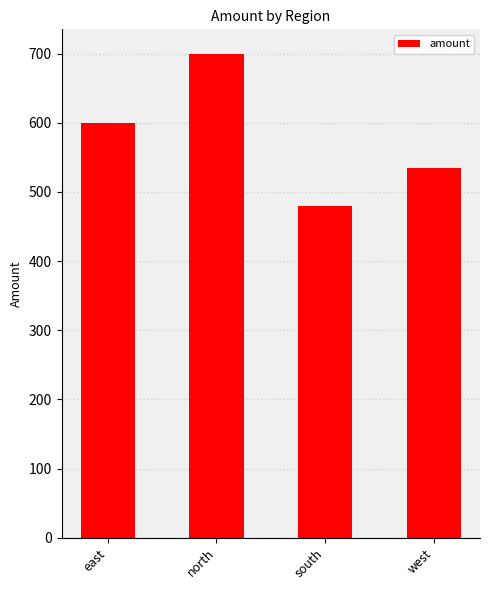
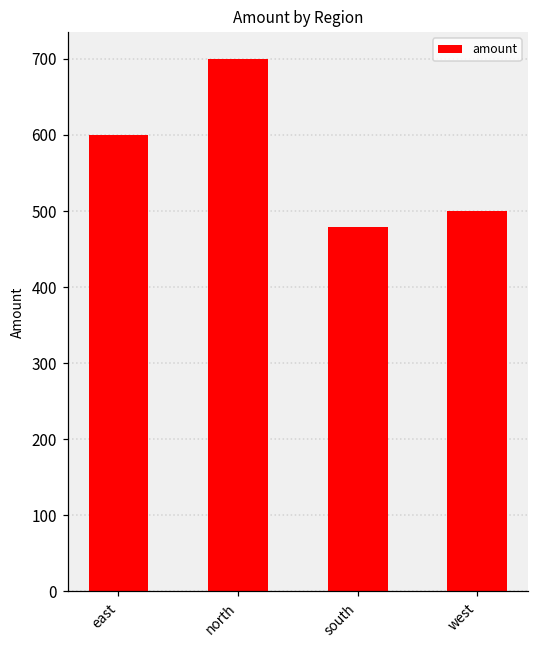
west: 540 -> 500
